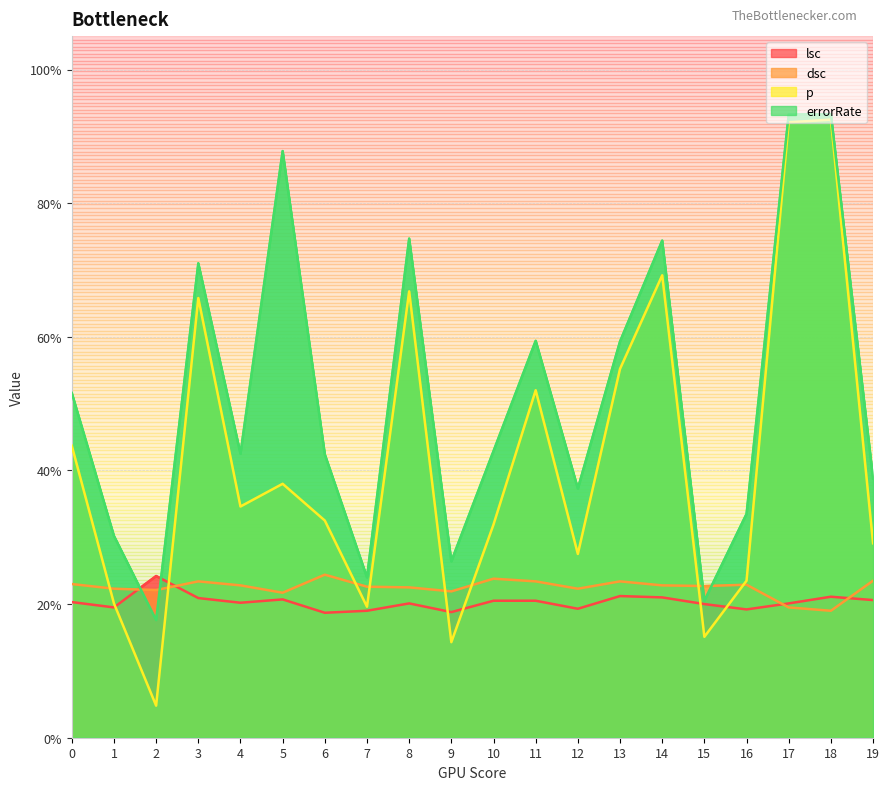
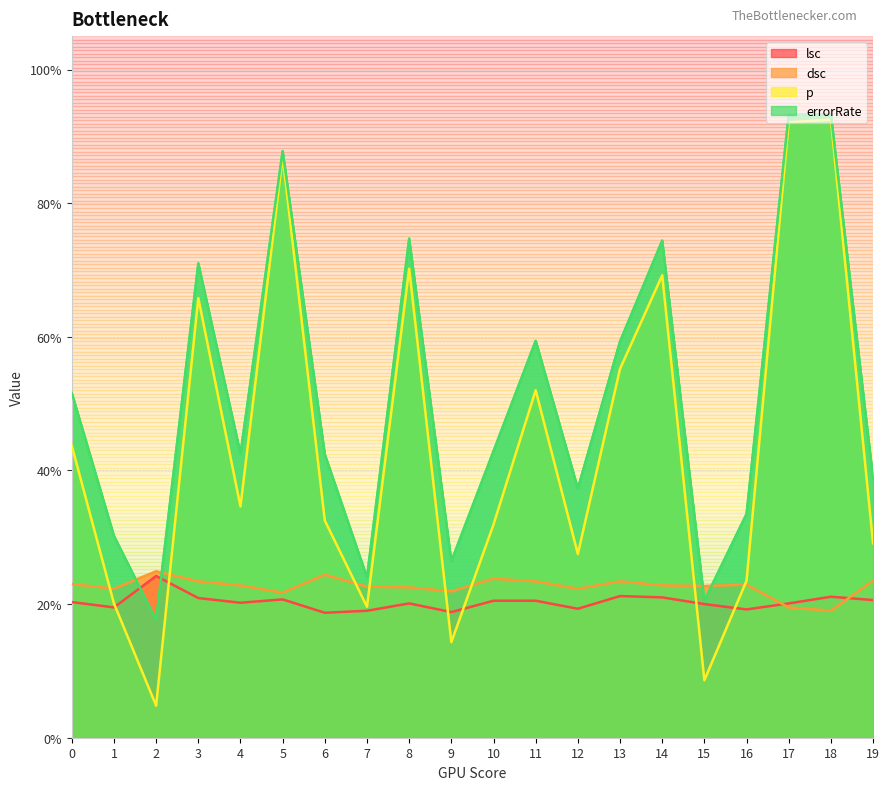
dsc, 2: 22% -> 25%
p, 5: 38% -> 87%
p, 8: 67% -> 70%
p, 15: 15% -> 9%
